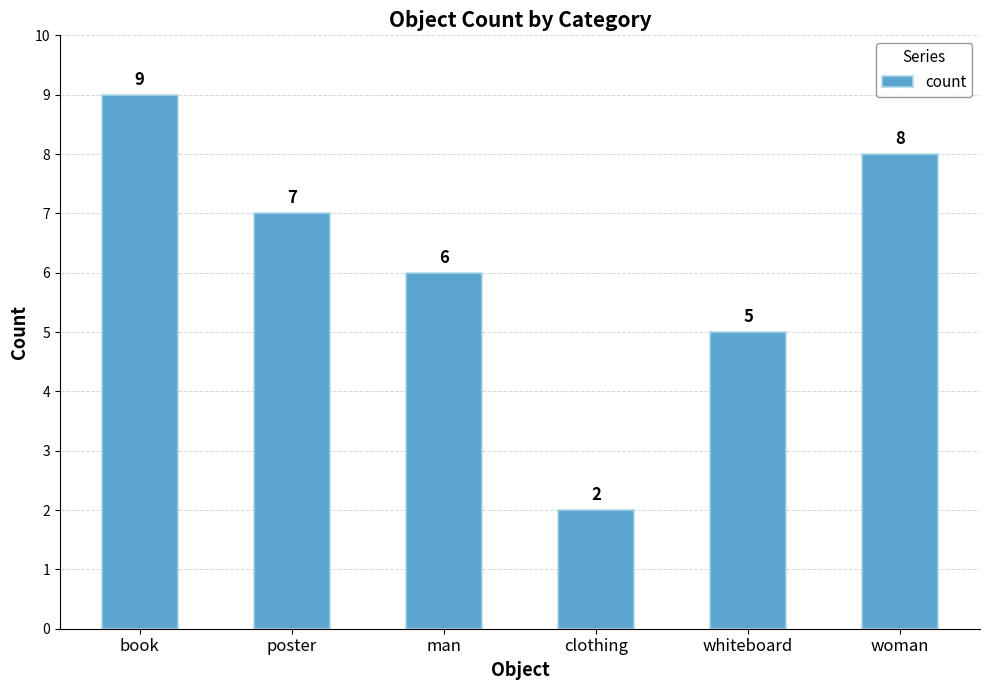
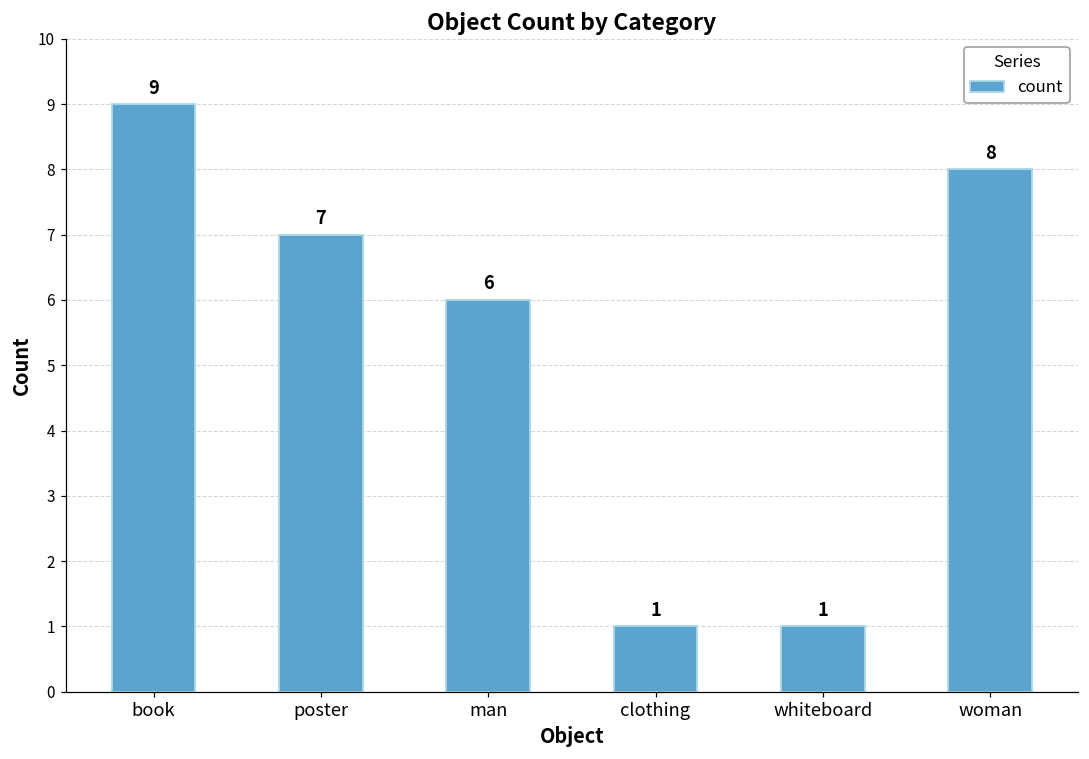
clothing: 2 -> 1
whiteboard: 5 -> 1
